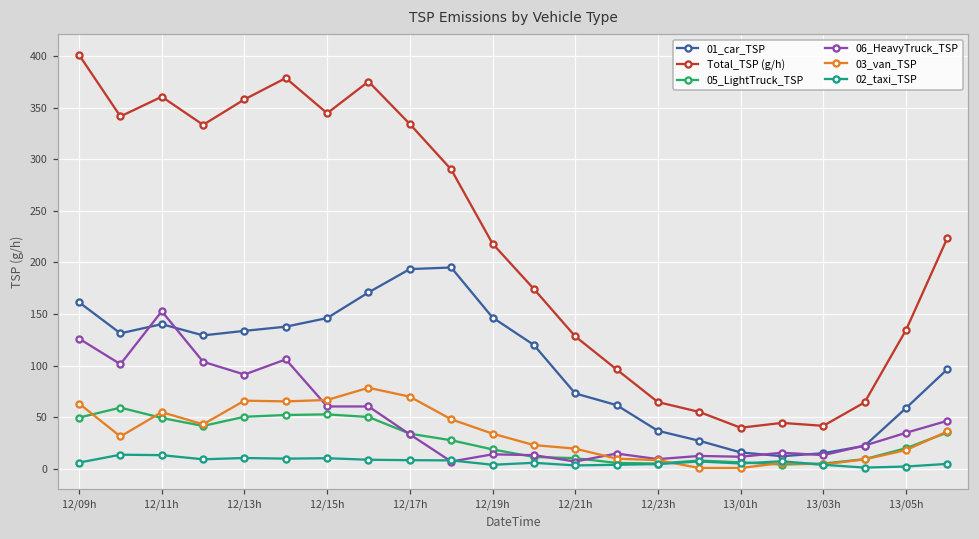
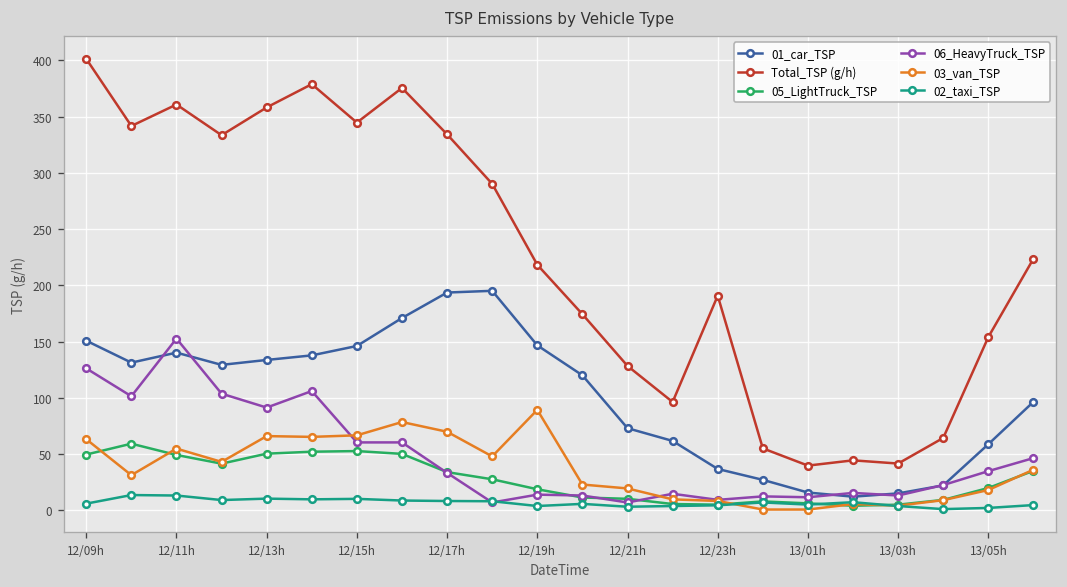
01_car_TSP, 12/09h: 160 -> 150
03_van_TSP, 12/19h: 30 -> 90
Total_TSP (g/h), 12/23h: 60 -> 190
Total_TSP (g/h), 13/05h: 130 -> 150
